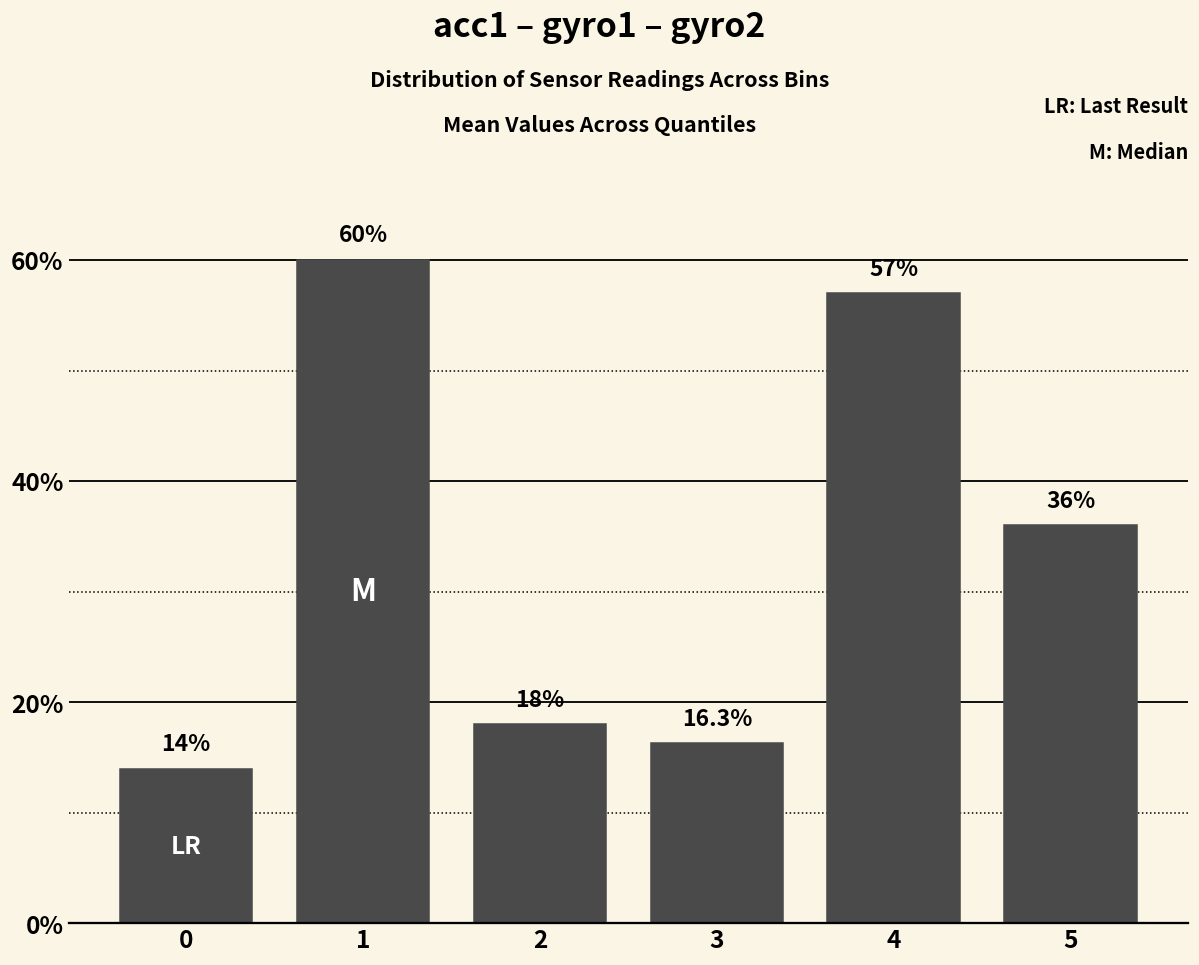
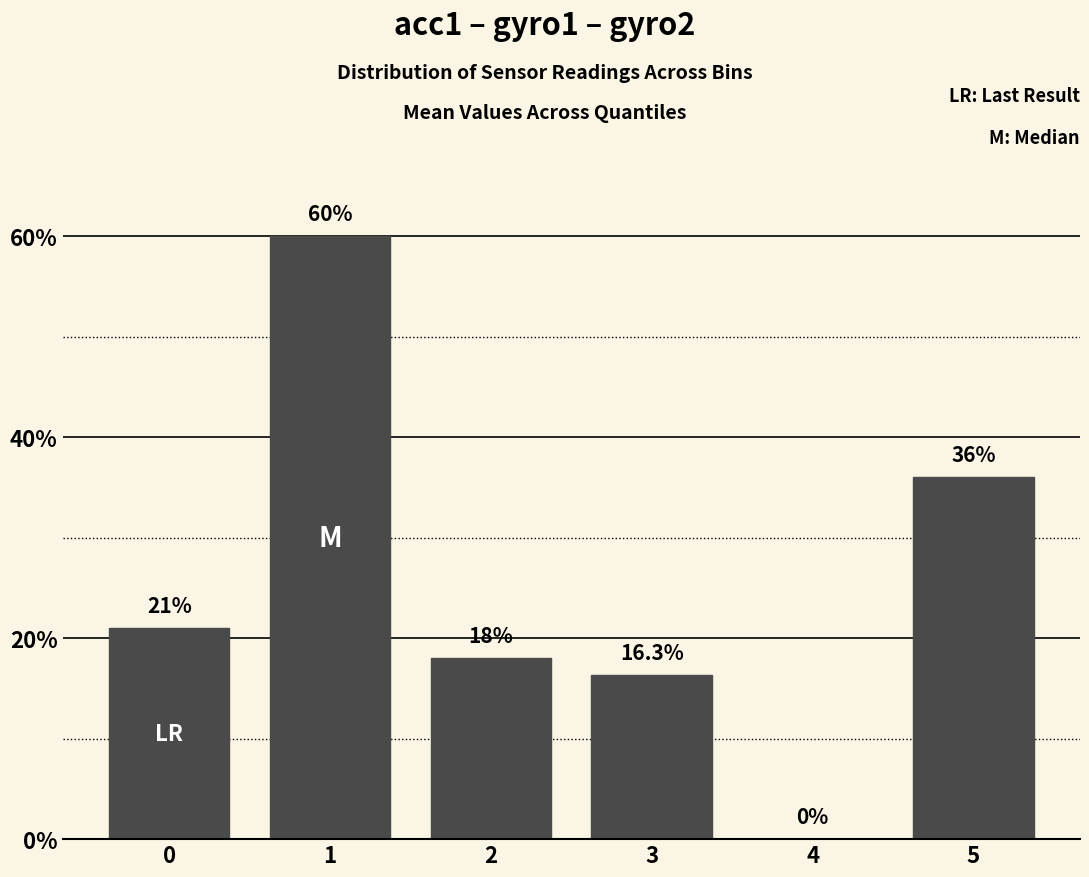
0: 14% -> 21%
4: 57% -> 0%
